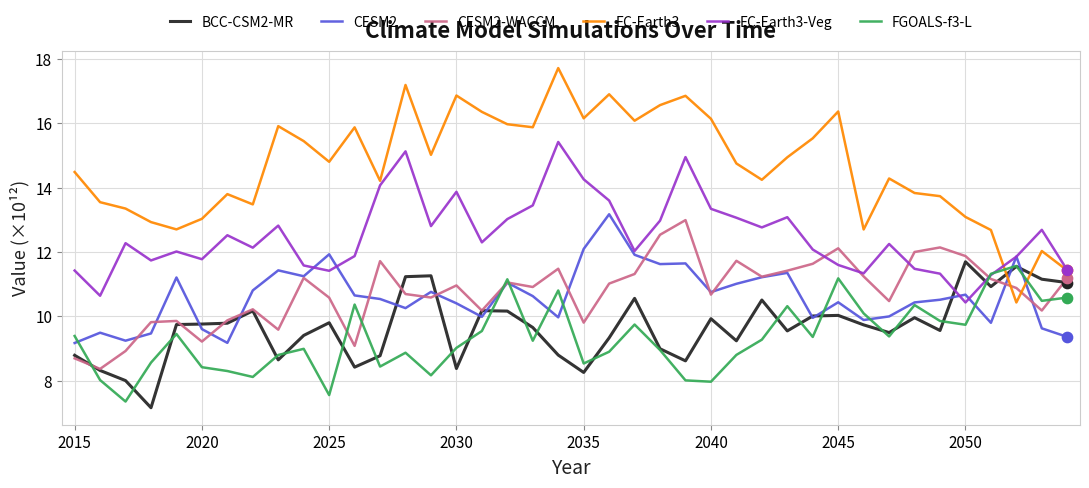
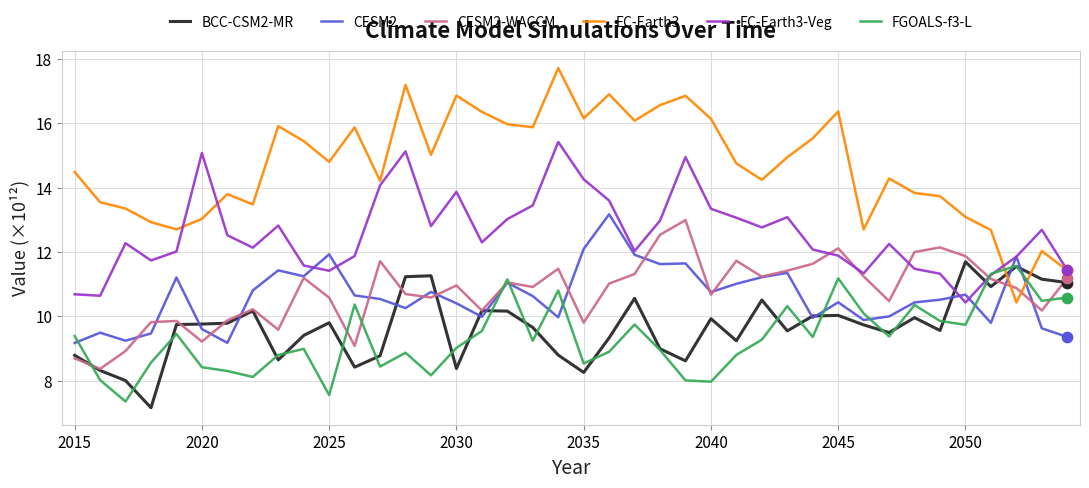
EC-Earth3-Veg, 2015: 11.4 -> 10.7
EC-Earth3-Veg, 2020: 11.8 -> 15.1
EC-Earth3-Veg, 2045: 11.6 -> 11.9
